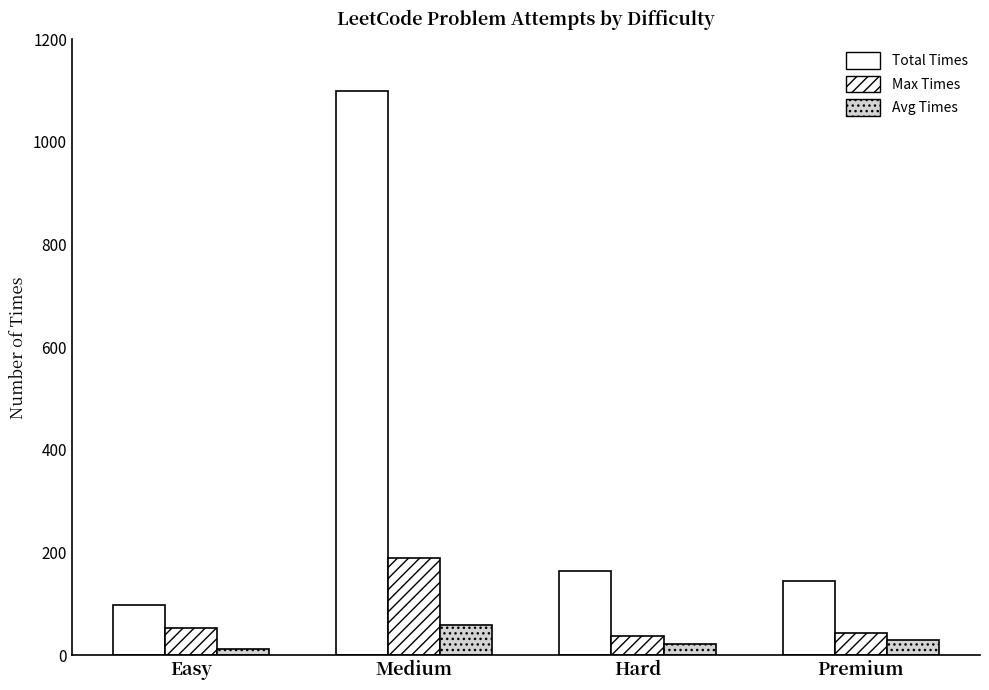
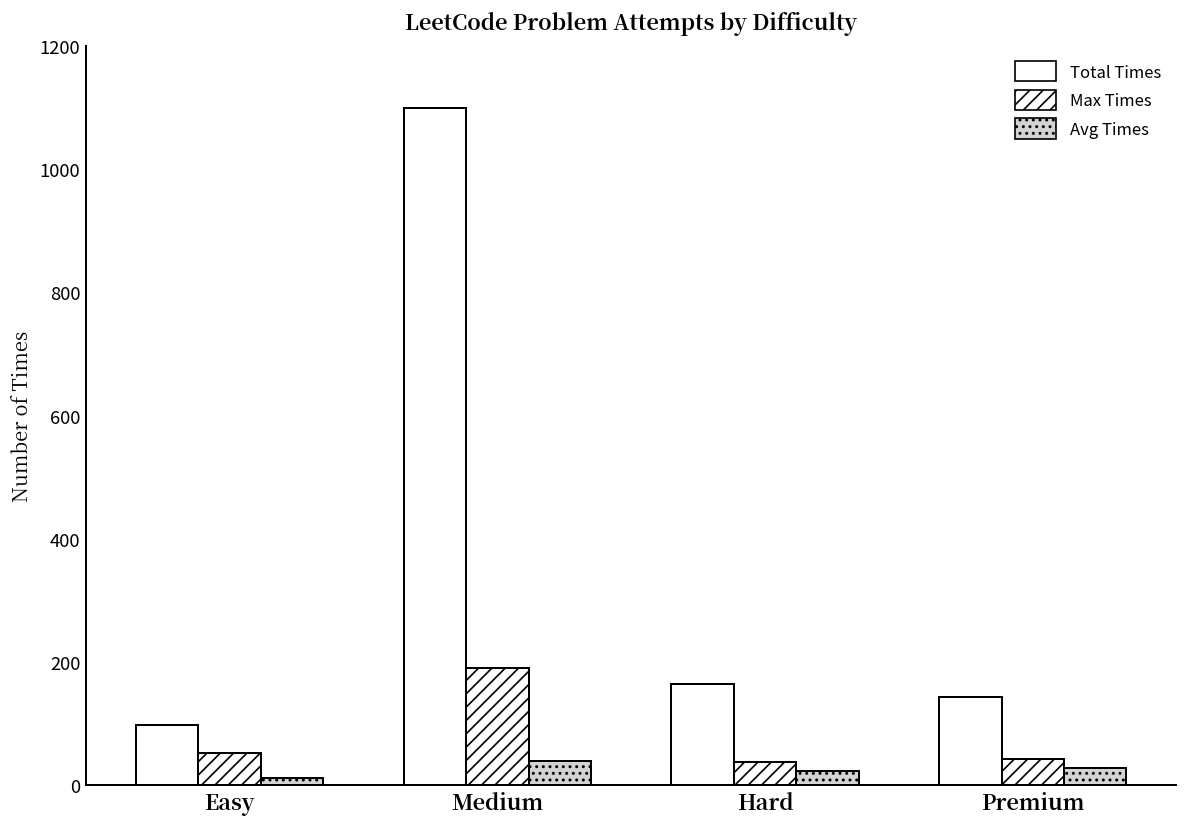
Avg Times, Medium: 60 -> 40
